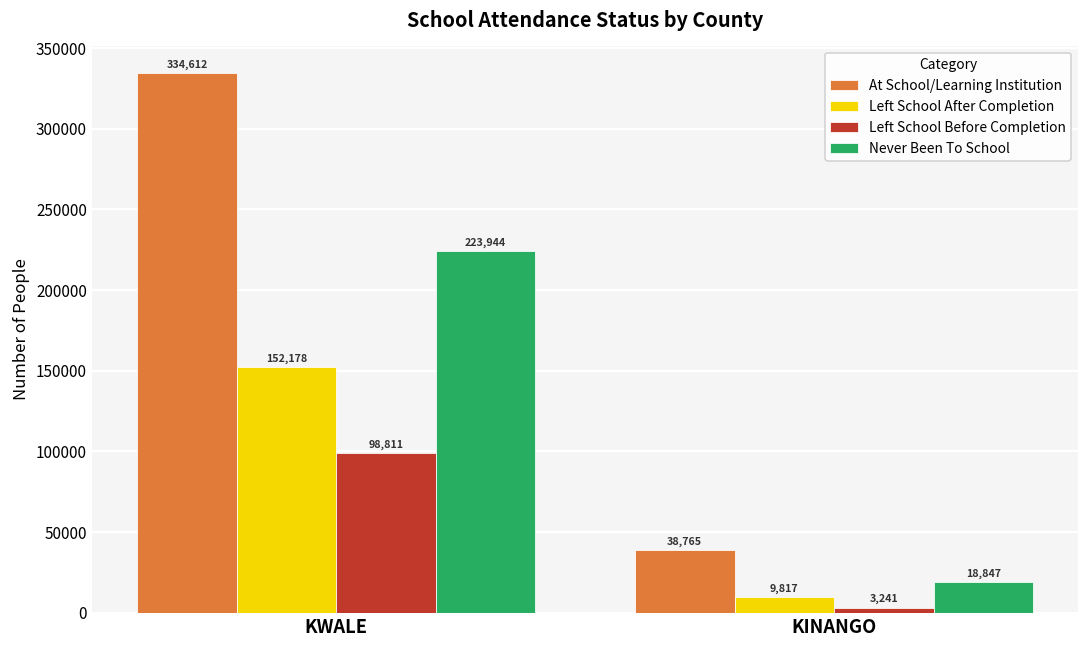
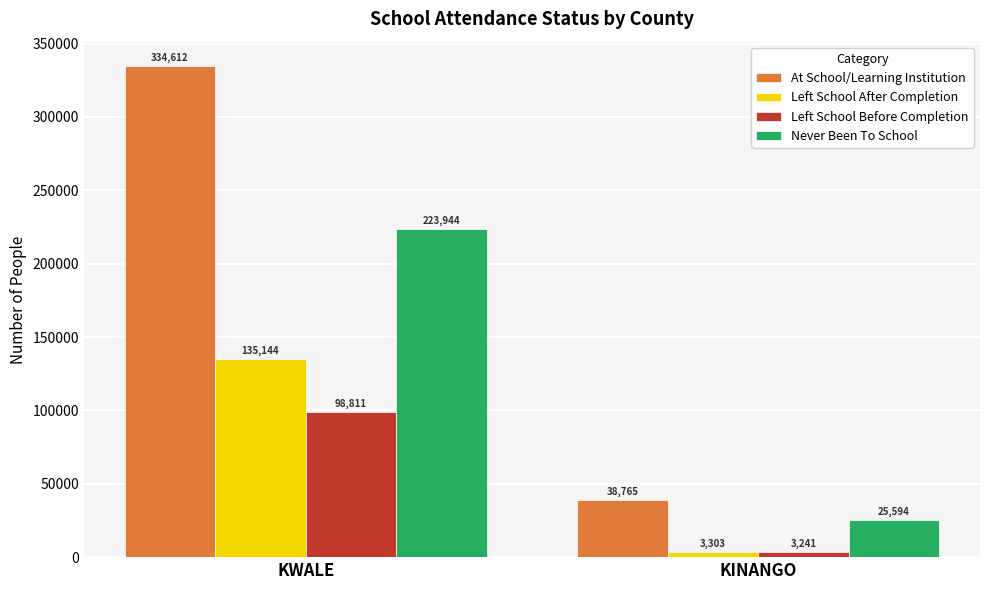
Left School After Completion, KWALE: 152,178 -> 135,144
Left School After Completion, KINANGO: 9,817 -> 3,303
Never Been To School, KINANGO: 18,847 -> 25,594
